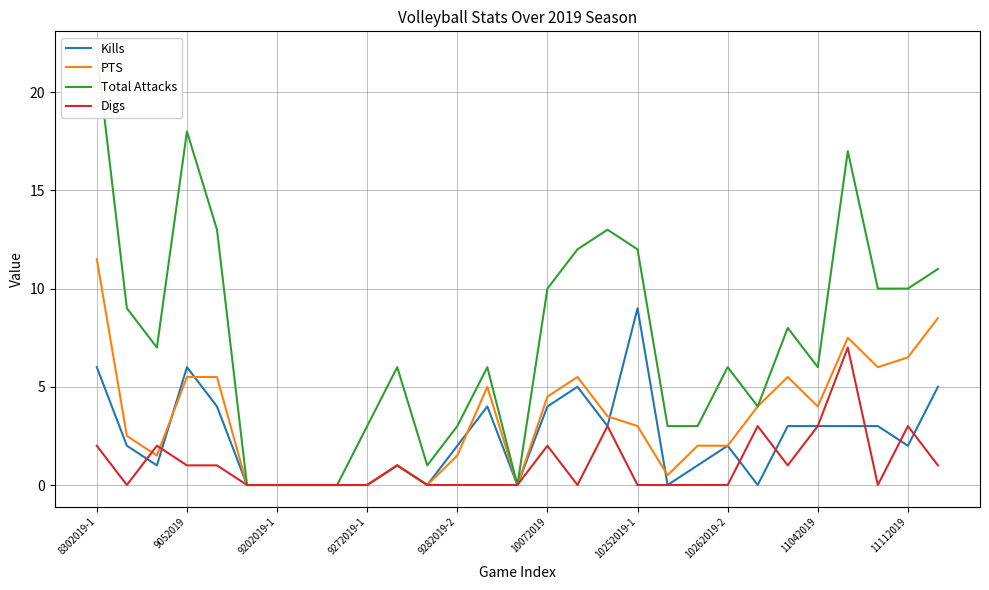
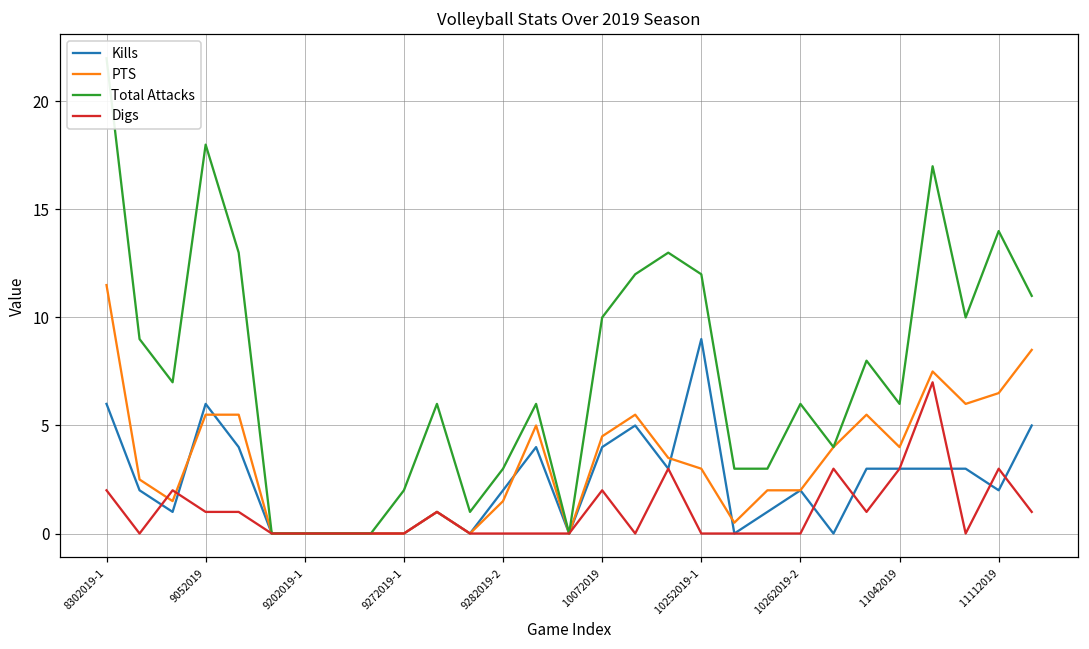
Total Attacks, 9272019-1: 3 -> 2
Total Attacks, 11112019: 10 -> 14
